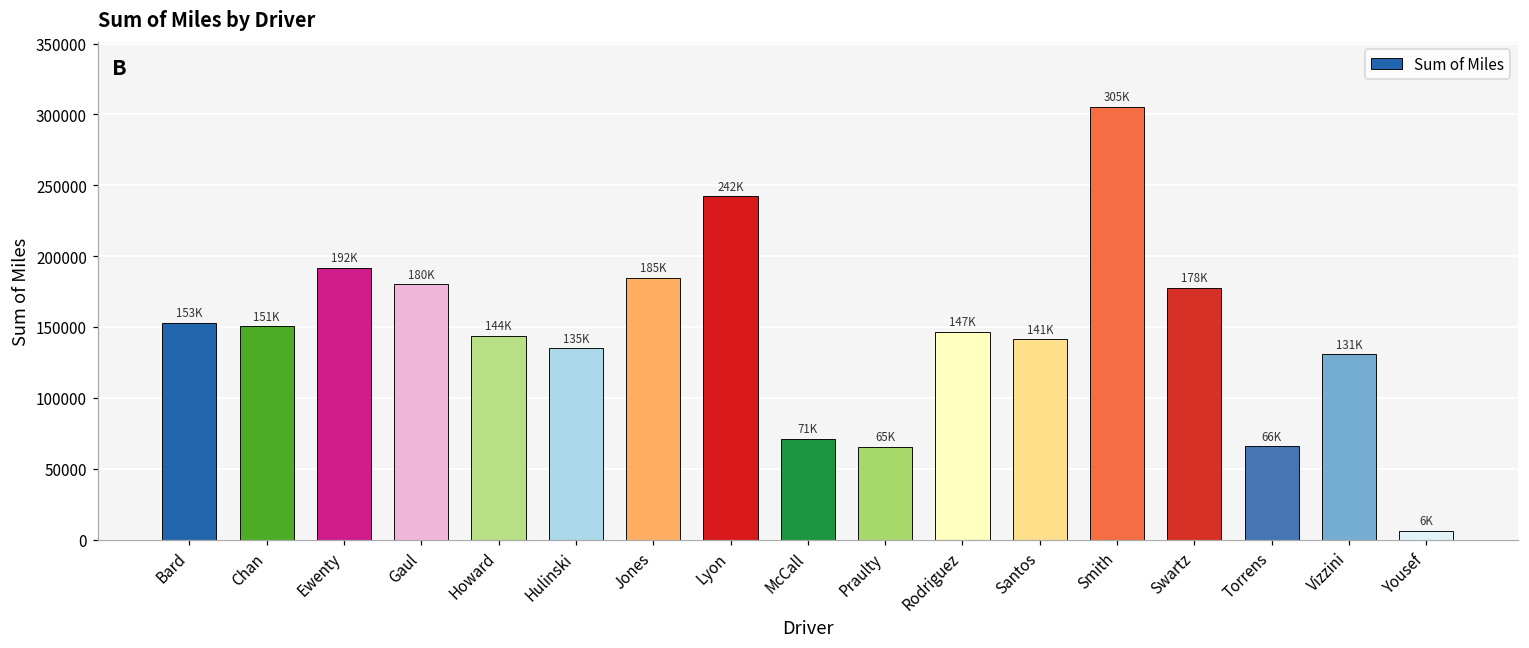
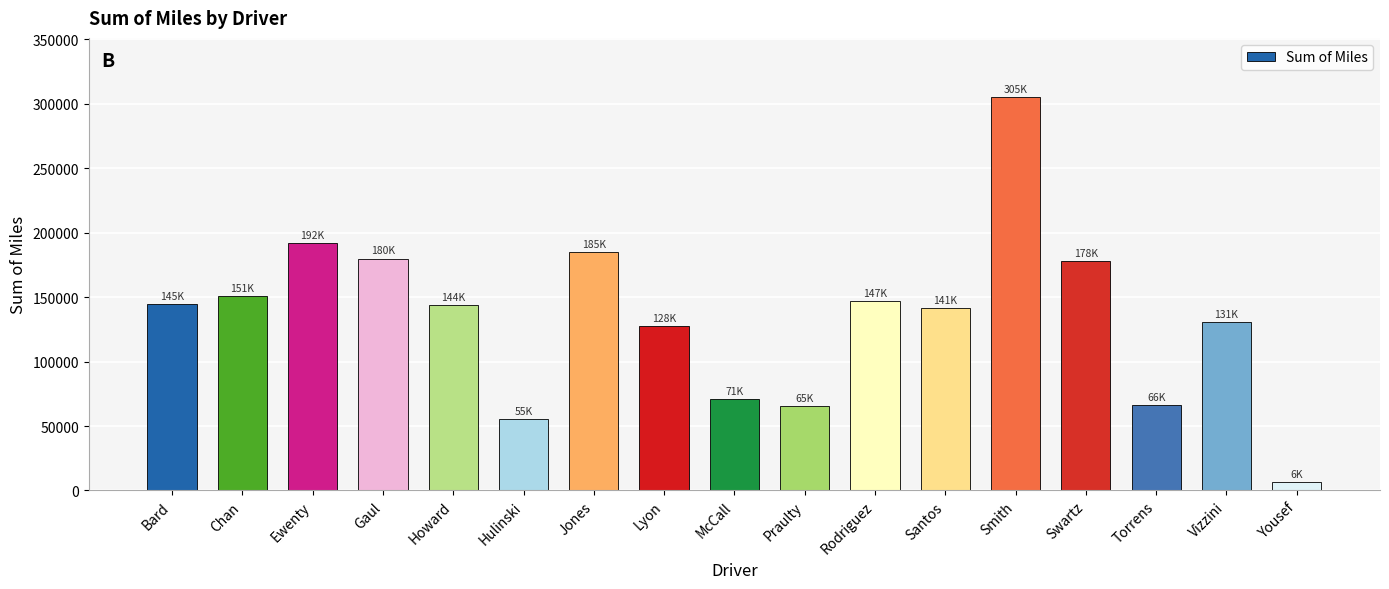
Bard: 153K -> 145K
Hulinski: 135K -> 55K
Lyon: 242K -> 128K
